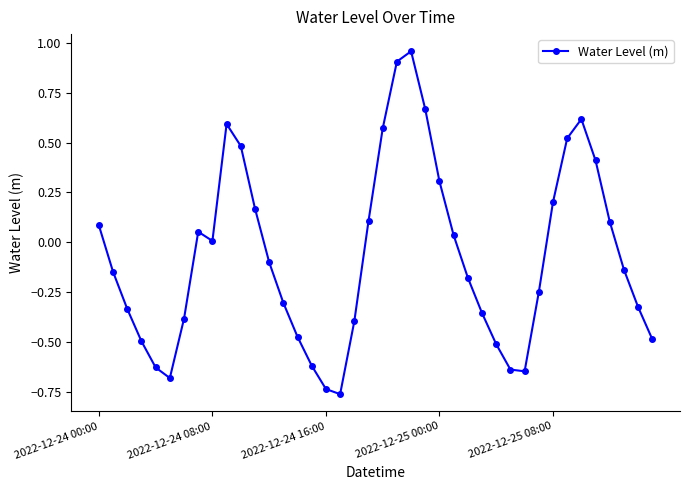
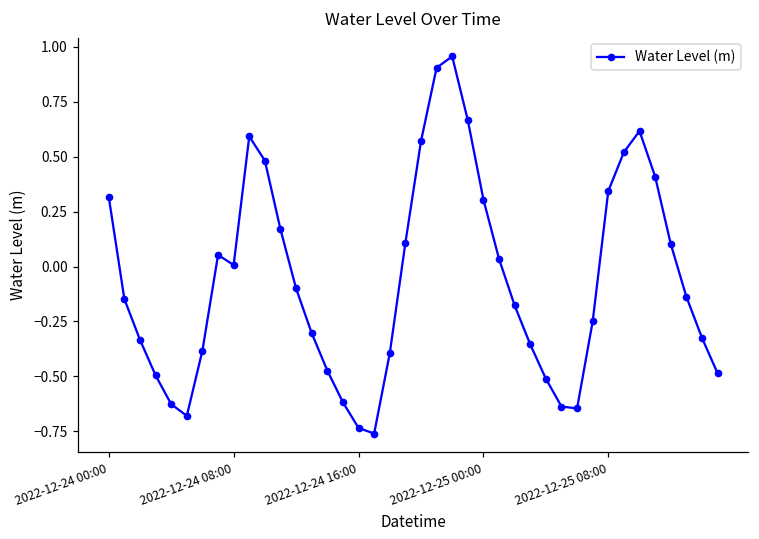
2022-12-24 00:00: 0.08 -> 0.32
2022-12-25 08:00: 0.20 -> 0.34
